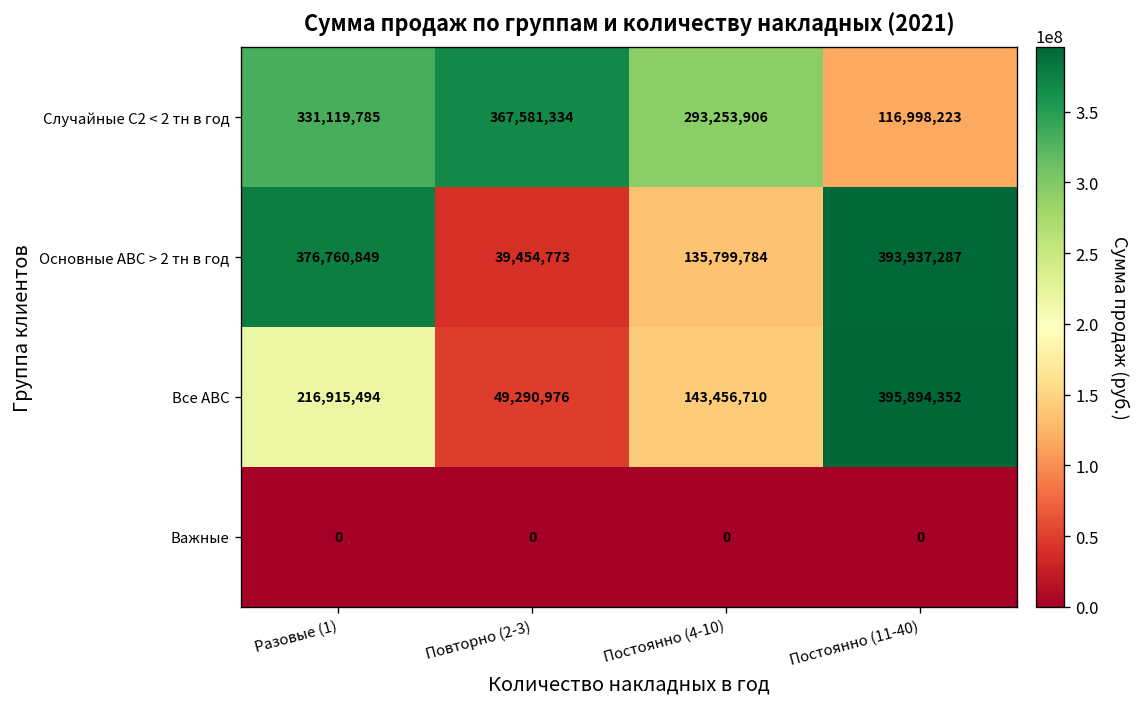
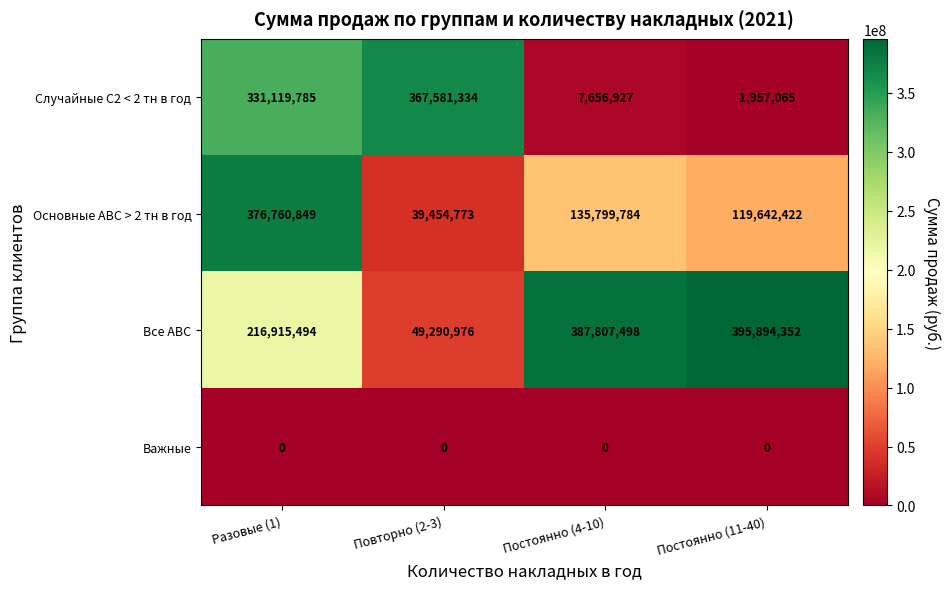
Случайные С2 < 2 тн в год, Постоянно (4-10): 293,253,906 -> 7,656,927
Случайные С2 < 2 тн в год, Постоянно (11-40): 116,998,223 -> 1,957,065
Основные АВС > 2 тн в год, Постоянно (11-40): 393,937,287 -> 119,642,422
Все АВС, Постоянно (4-10): 143,456,710 -> 387,807,498
